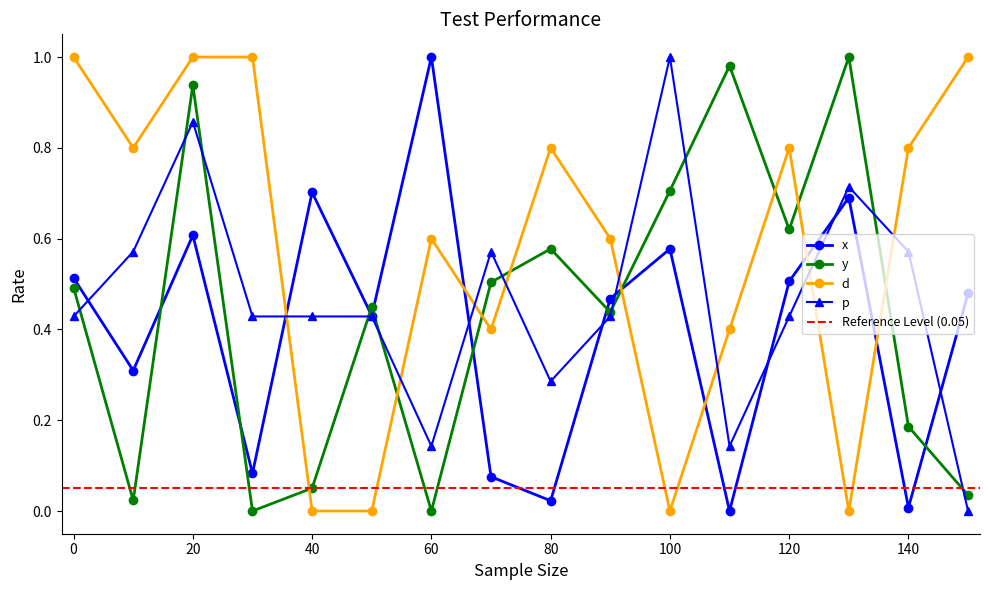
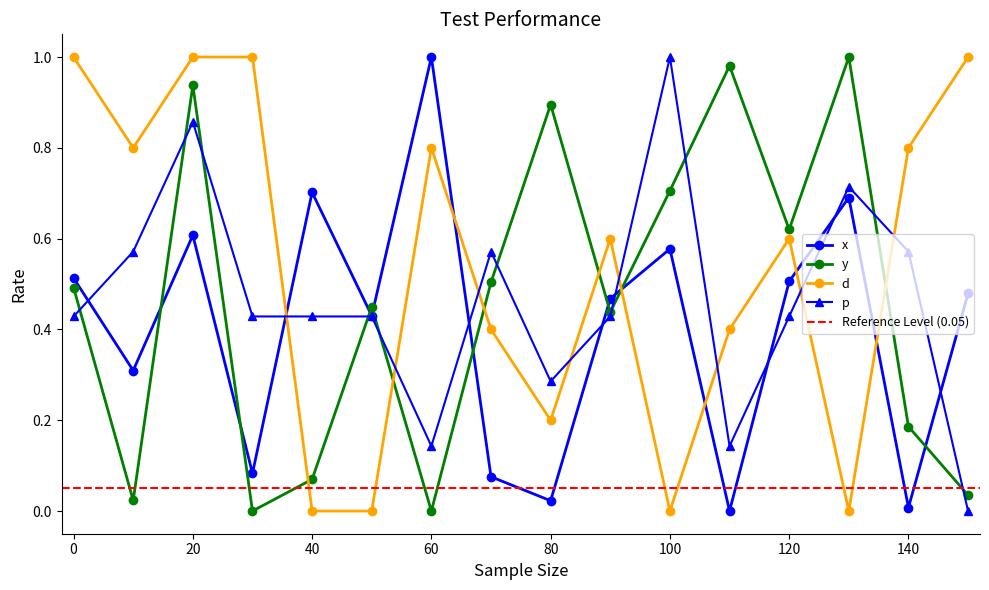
y, 40: 0.05 -> 0.07
d, 60: 0.60 -> 0.80
y, 80: 0.58 -> 0.90
d, 80: 0.80 -> 0.20
d, 120: 0.80 -> 0.60
